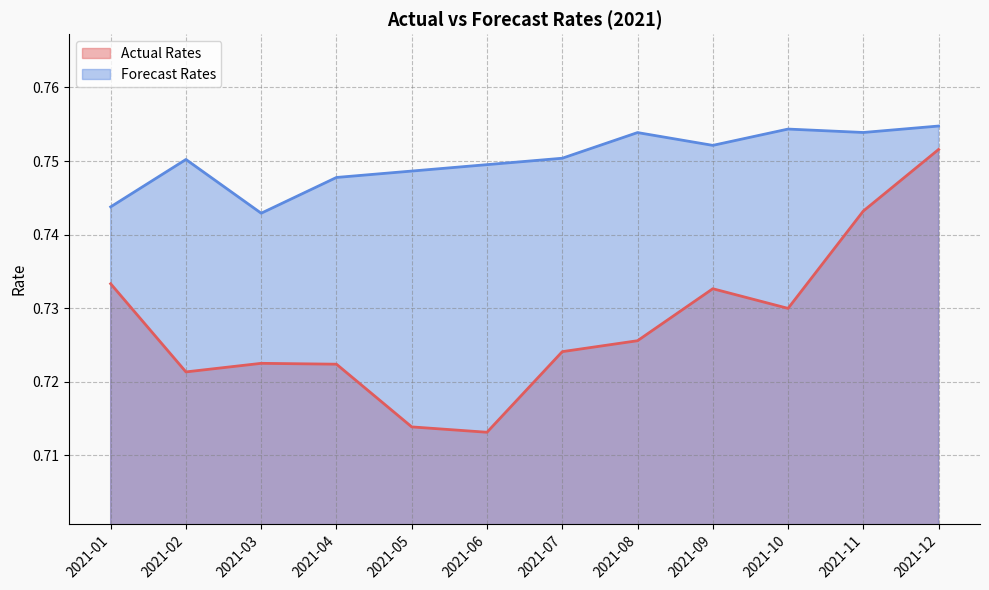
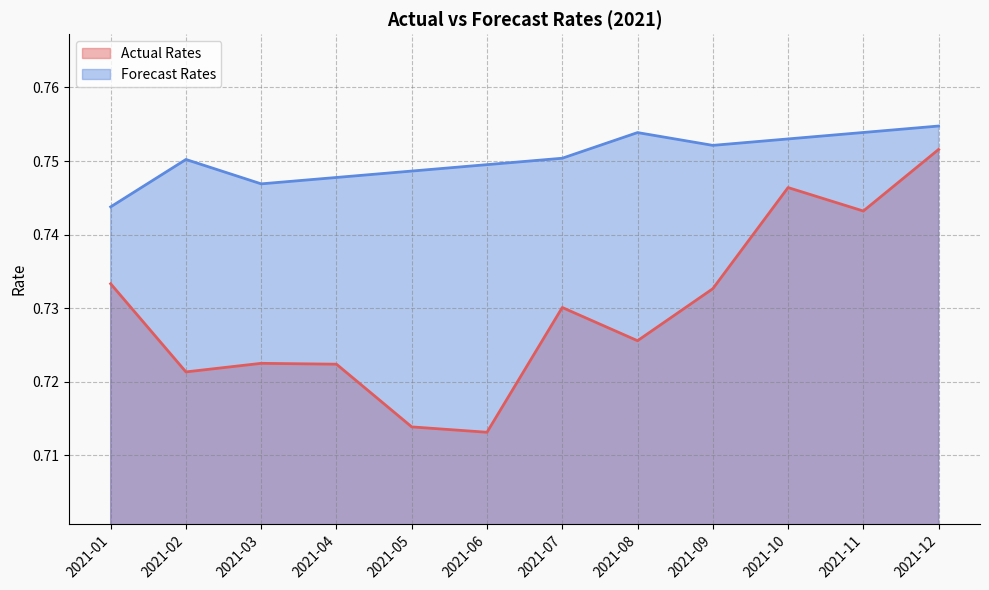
Forecast Rates, 2021-03: 0.743 -> 0.747
Actual Rates, 2021-07: 0.724 -> 0.730
Actual Rates, 2021-10: 0.730 -> 0.746
Forecast Rates, 2021-10: 0.754 -> 0.753
